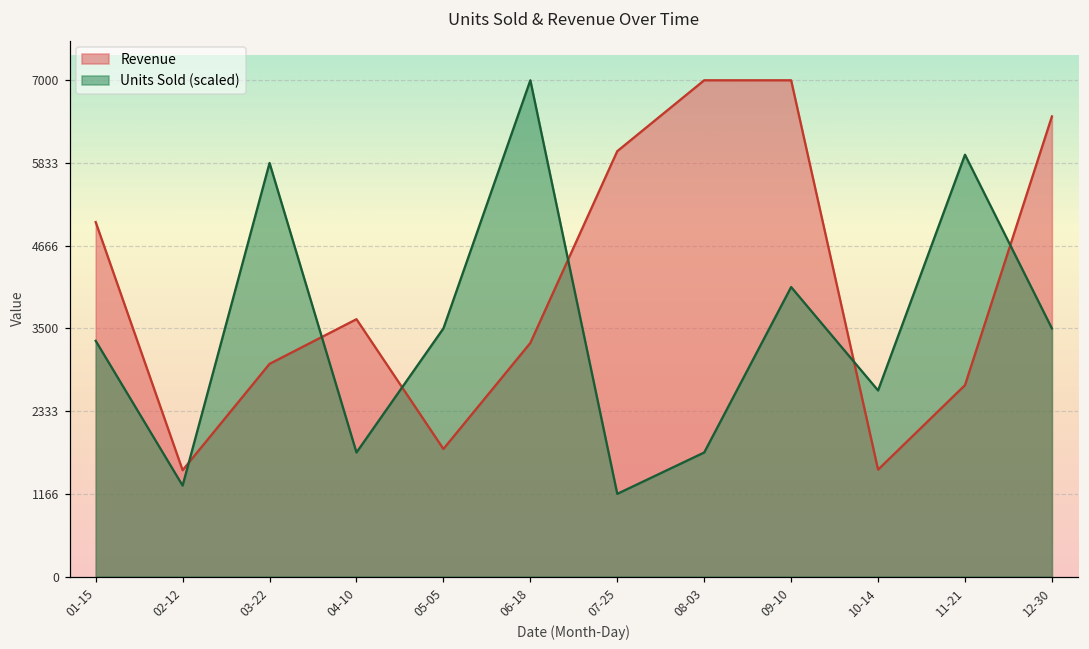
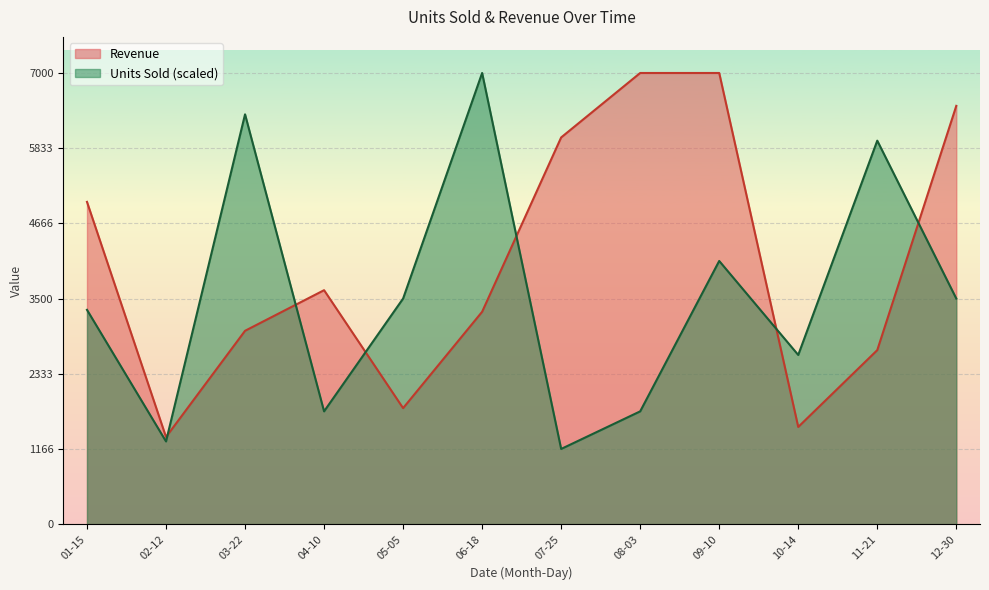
Revenue, 02-12: 1500 -> 1400
Units Sold (scaled), 03-22: 5800 -> 6400
